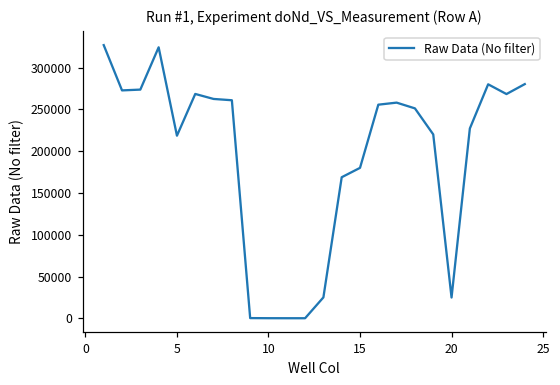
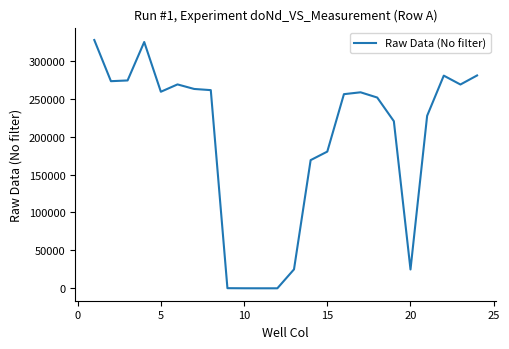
5: 220000 -> 260000
